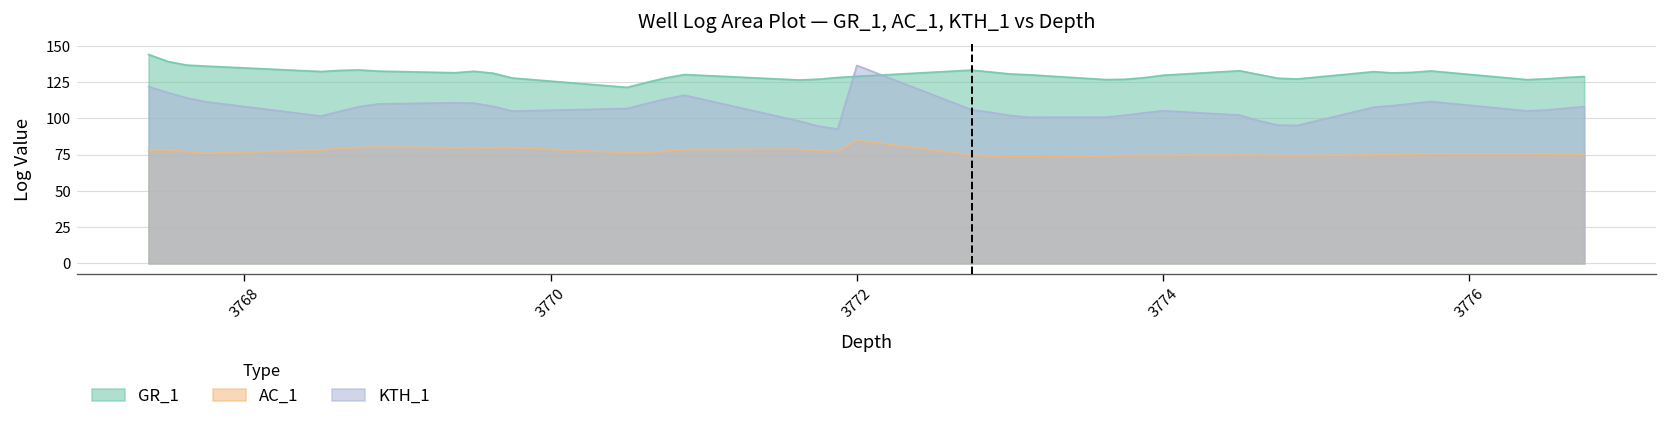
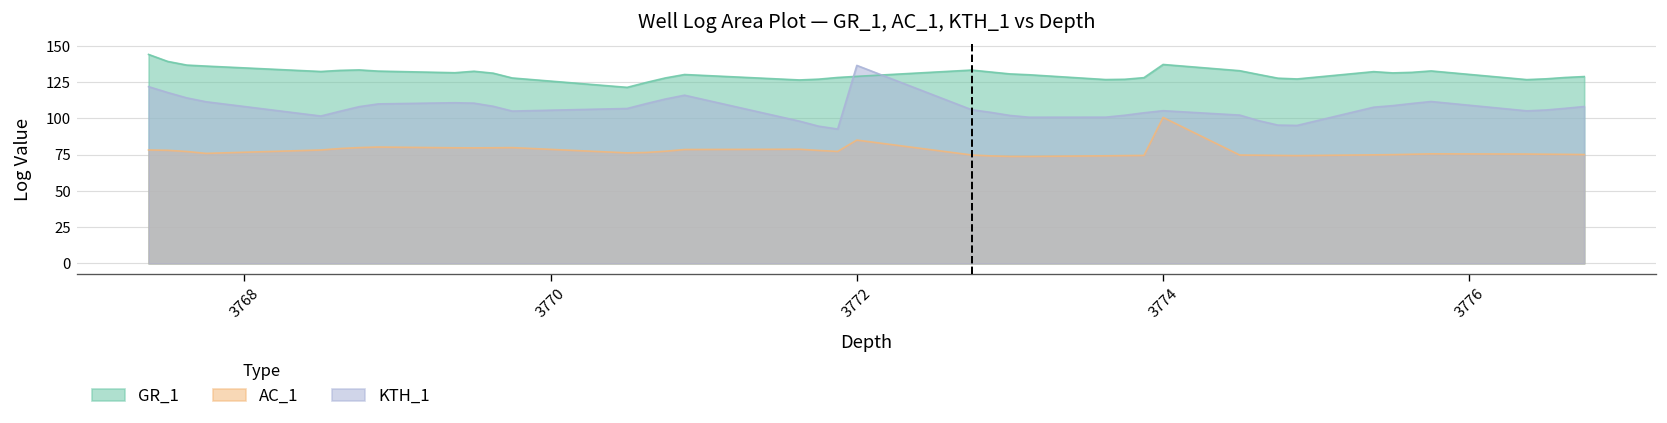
GR_1, 3774: 130 -> 137
AC_1, 3774: 75 -> 101
